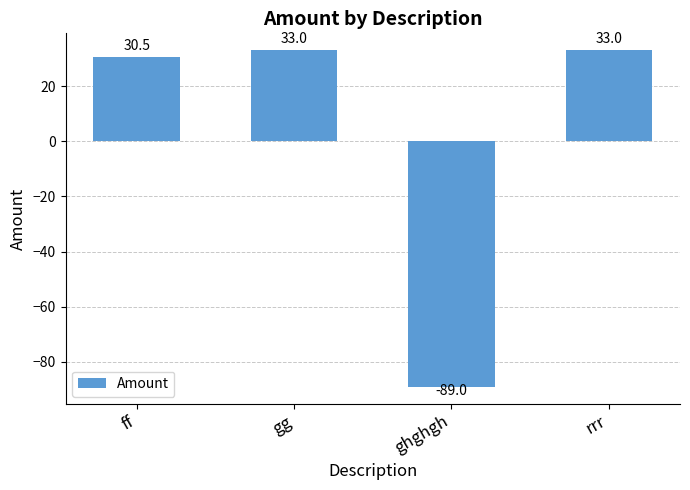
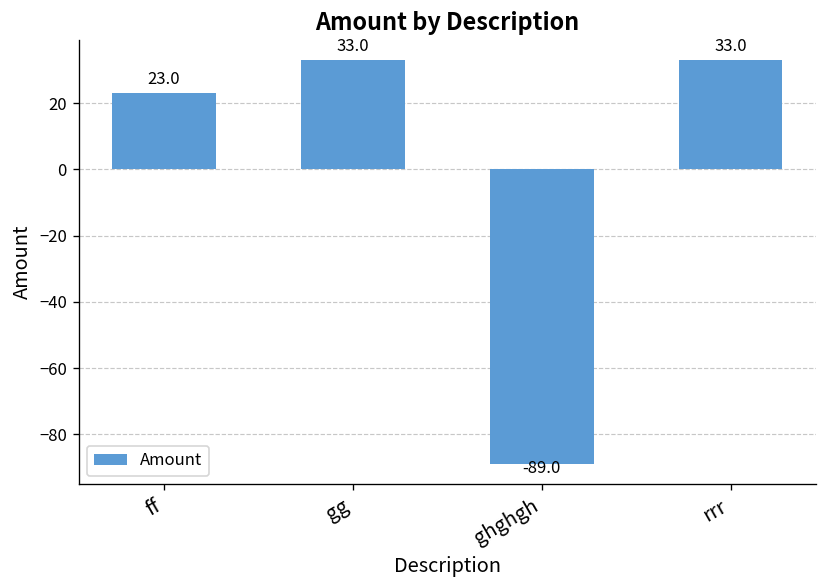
ff: 30.5 -> 23.0
